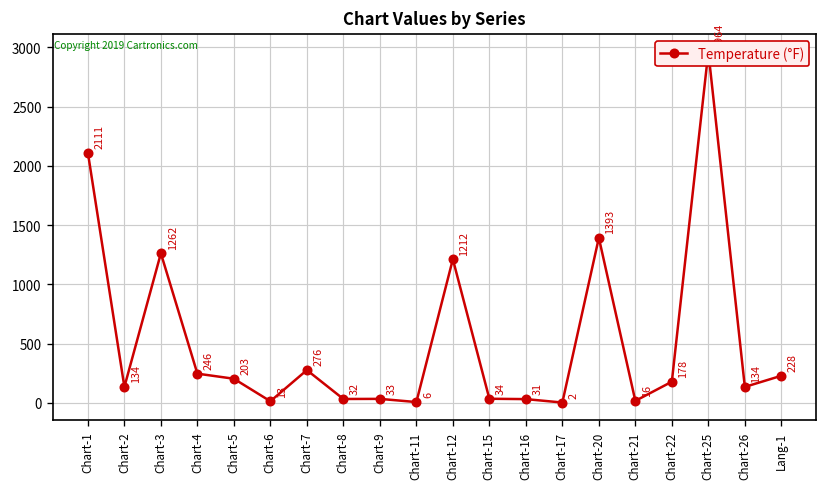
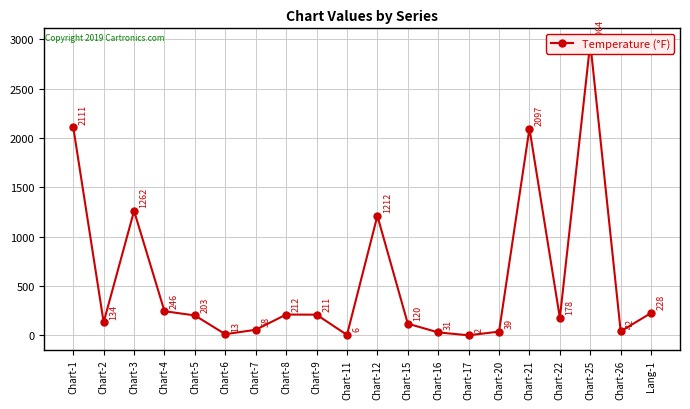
Chart-7: 276 -> 58
Chart-8: 32 -> 212
Chart-9: 33 -> 211
Chart-15: 34 -> 120
Chart-20: 1393 -> 39
Chart-21: 16 -> 2097
Chart-26: 134 -> 42
